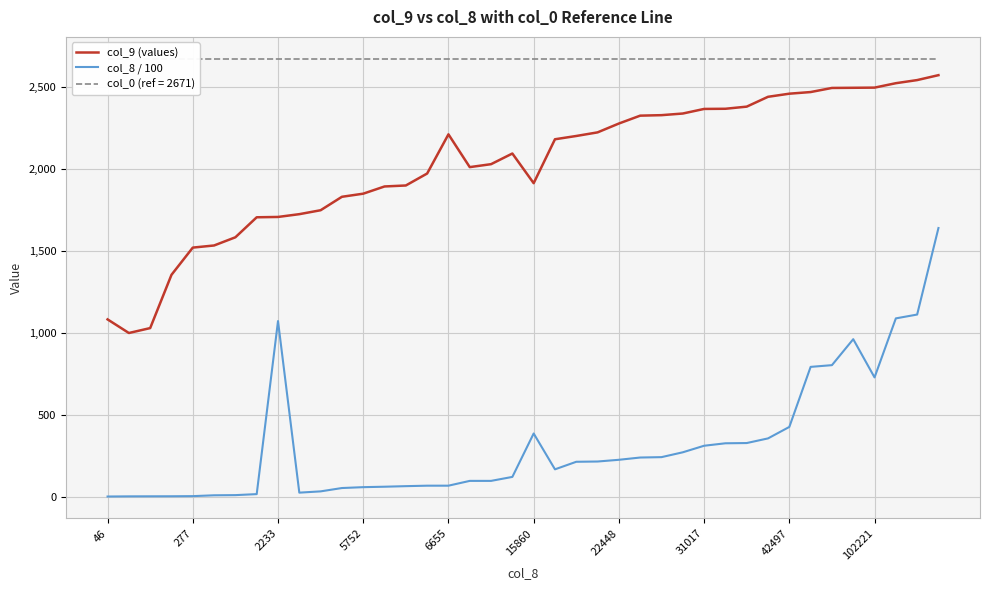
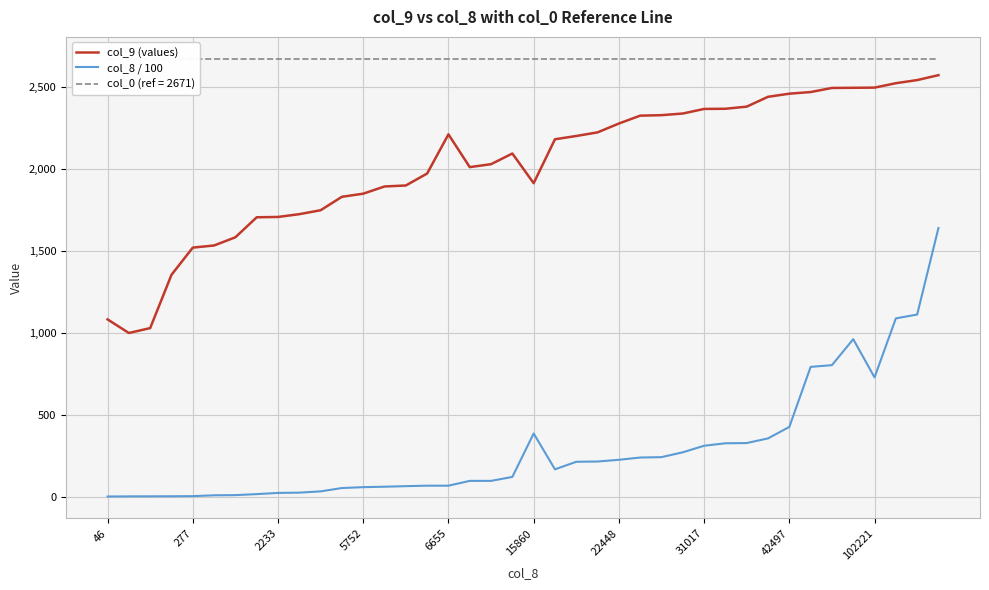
col_8 / 100, 2233: 1,070 -> 20
